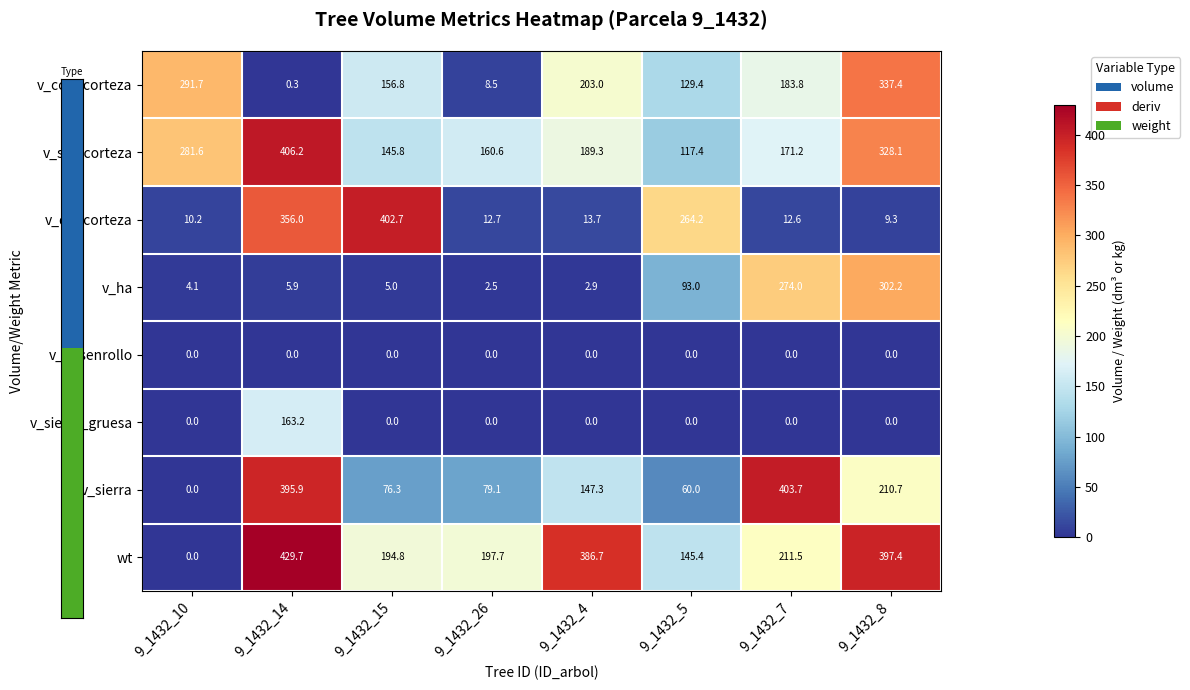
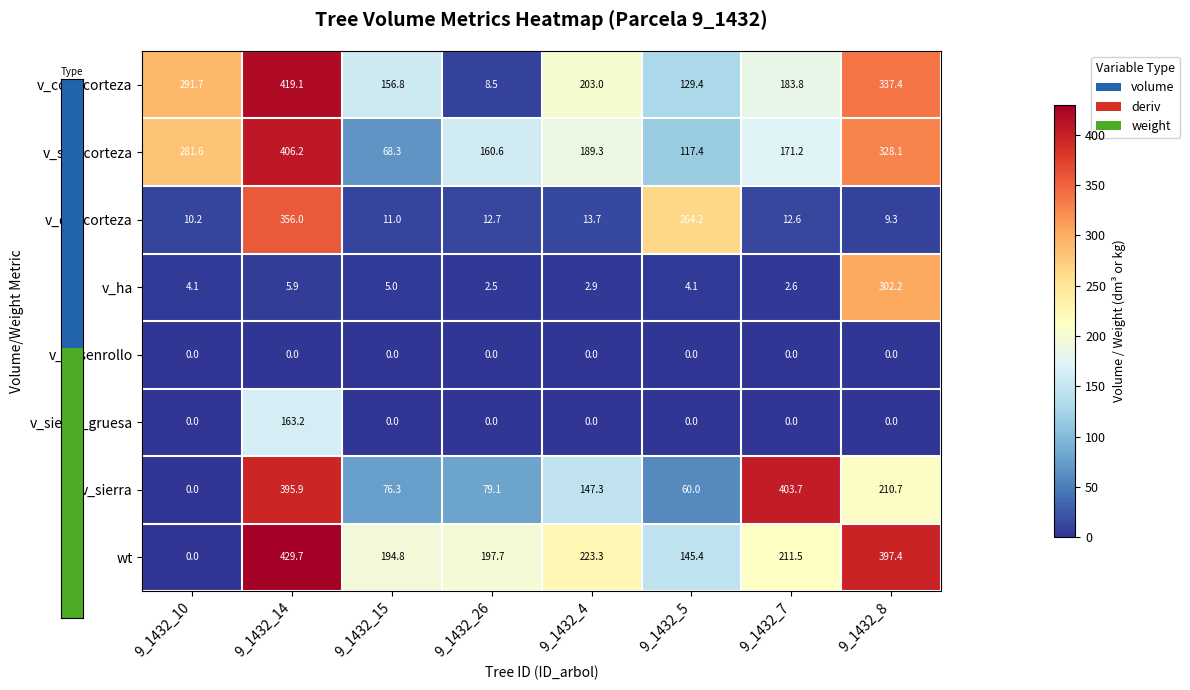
Tree Volume Metrics Heatmap (Parcela 9_1432), v_con_corteza, 9_1432_14: 0.3 -> 419.1
Tree Volume Metrics Heatmap (Parcela 9_1432), v_sin_corteza, 9_1432_15: 145.8 -> 68.3
Tree Volume Metrics Heatmap (Parcela 9_1432), v_de_corteza, 9_1432_15: 402.7 -> 11.0
Tree Volume Metrics Heatmap (Parcela 9_1432), v_ha, 9_1432_5: 93.0 -> 4.1
Tree Volume Metrics Heatmap (Parcela 9_1432), v_ha, 9_1432_7: 274.0 -> 2.6
Tree Volume Metrics Heatmap (Parcela 9_1432), wt, 9_1432_4: 386.7 -> 223.3
